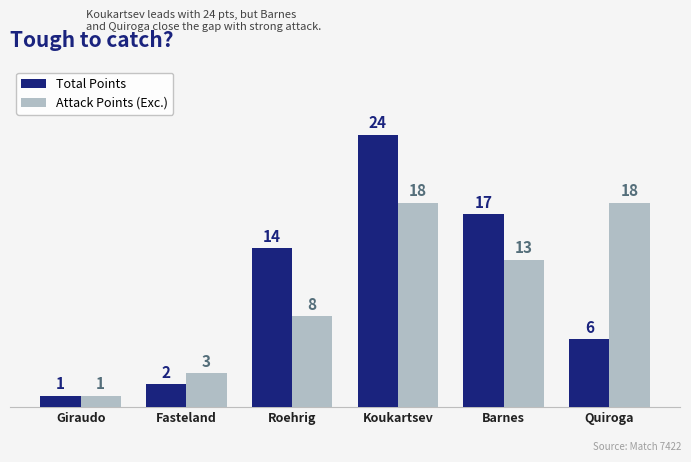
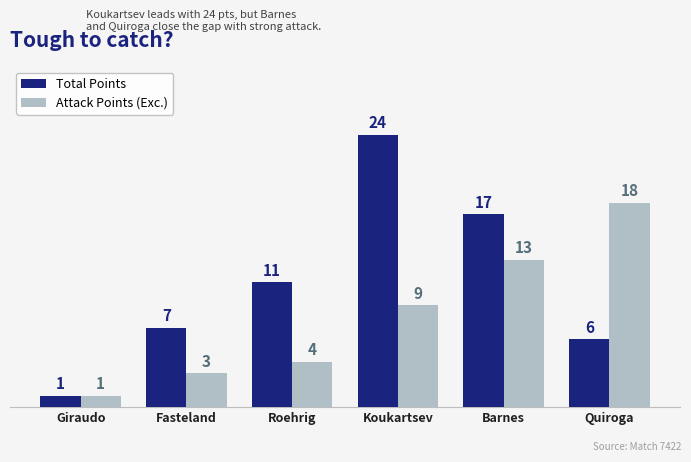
Total Points, Fasteland: 2 -> 7
Total Points, Roehrig: 14 -> 11
Attack Points (Exc.), Roehrig: 8 -> 4
Attack Points (Exc.), Koukartsev: 18 -> 9
